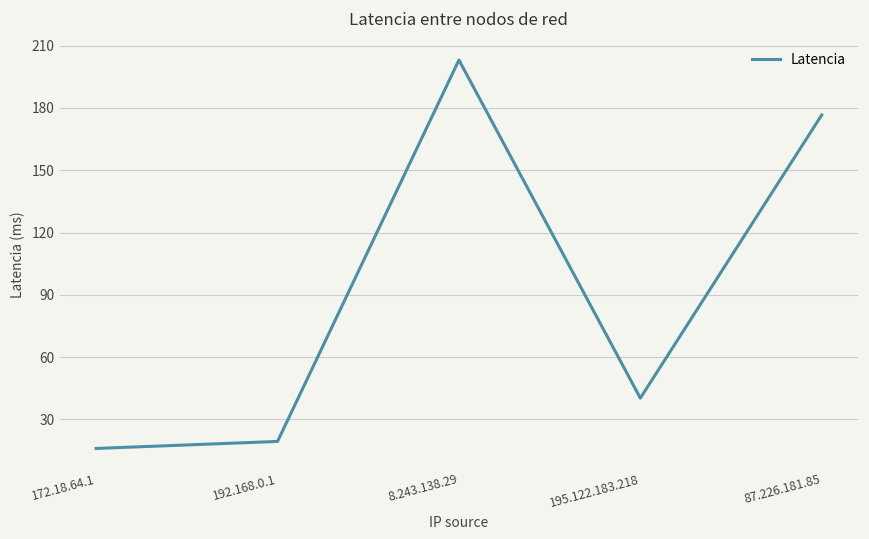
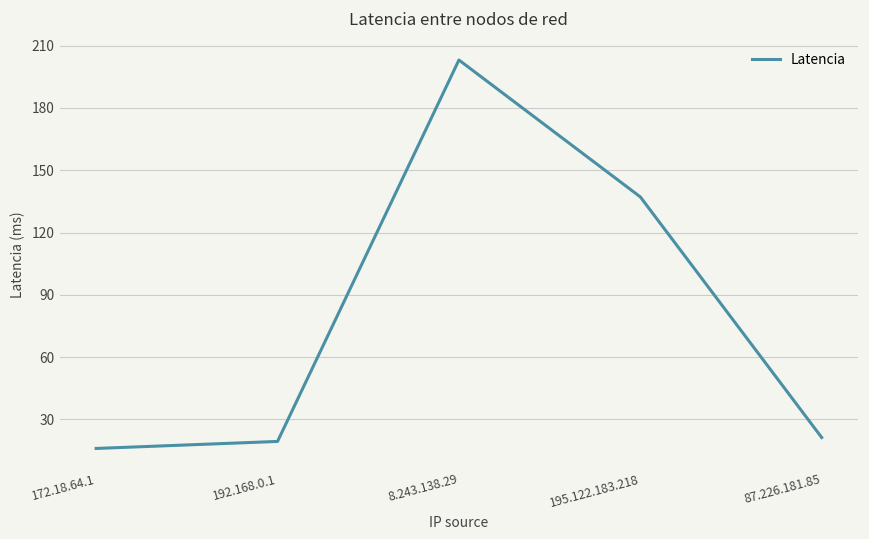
195.122.183.218: 40 -> 137
87.226.181.85: 177 -> 21
